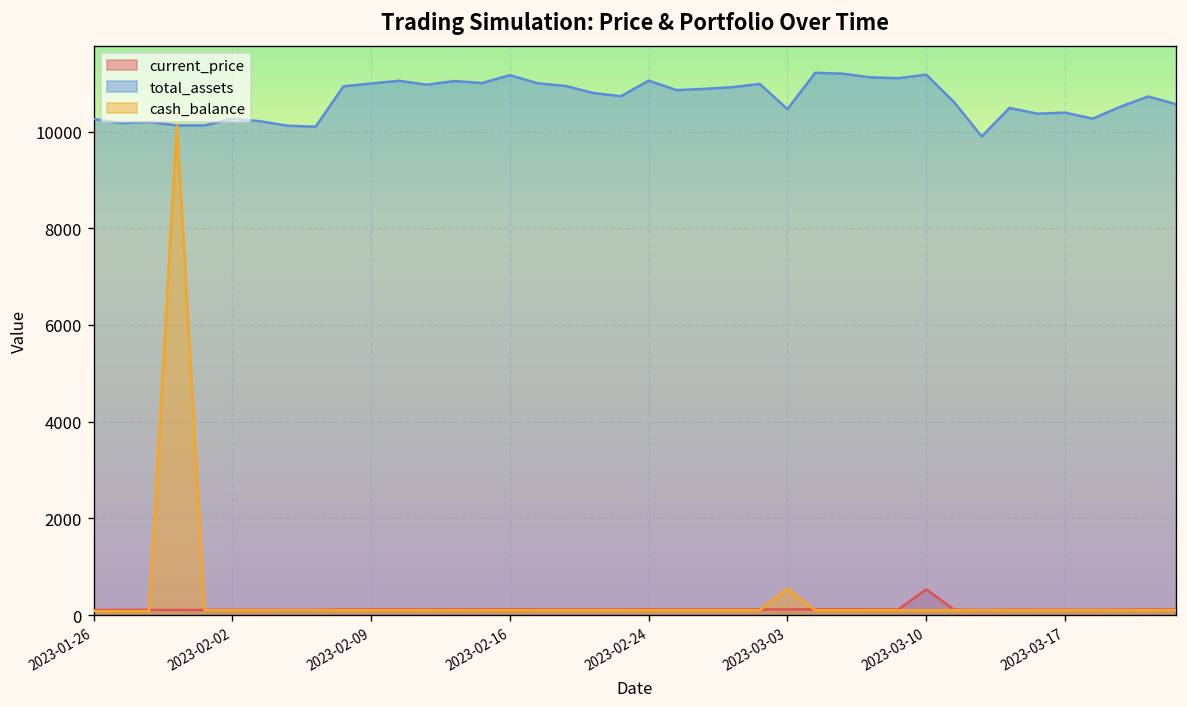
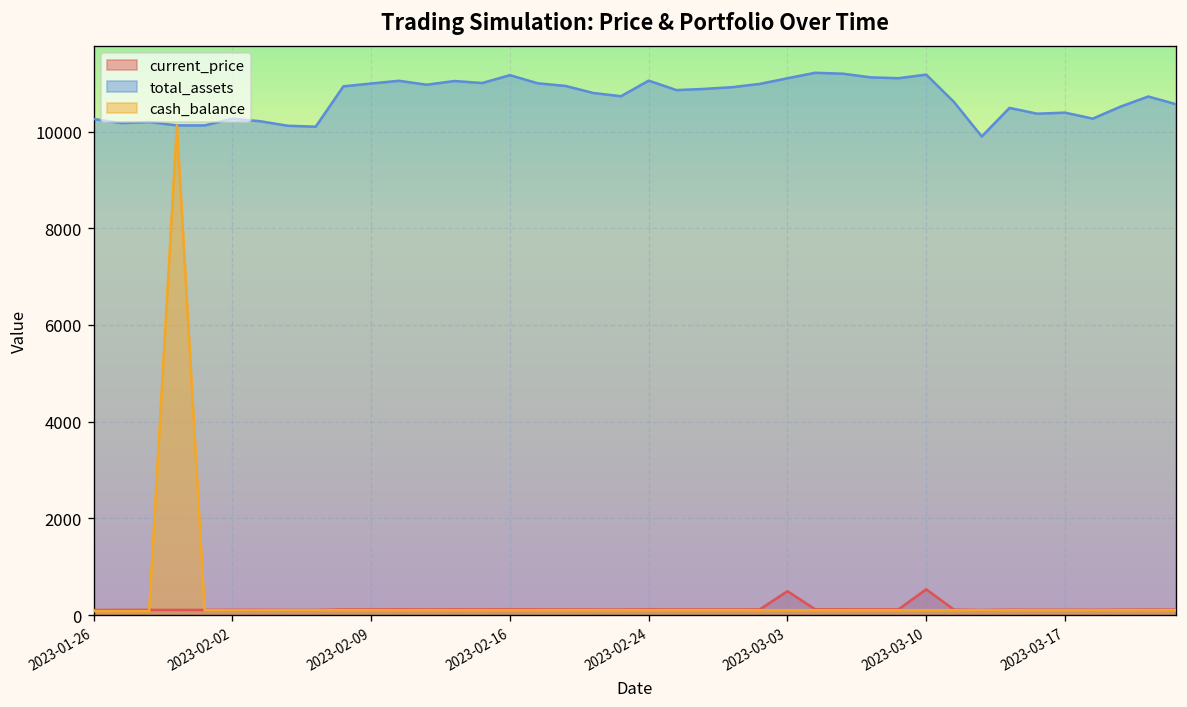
current_price, 2023-03-03: 100 -> 500
total_assets, 2023-03-03: 10500 -> 11100
cash_balance, 2023-03-03: 500 -> 100
